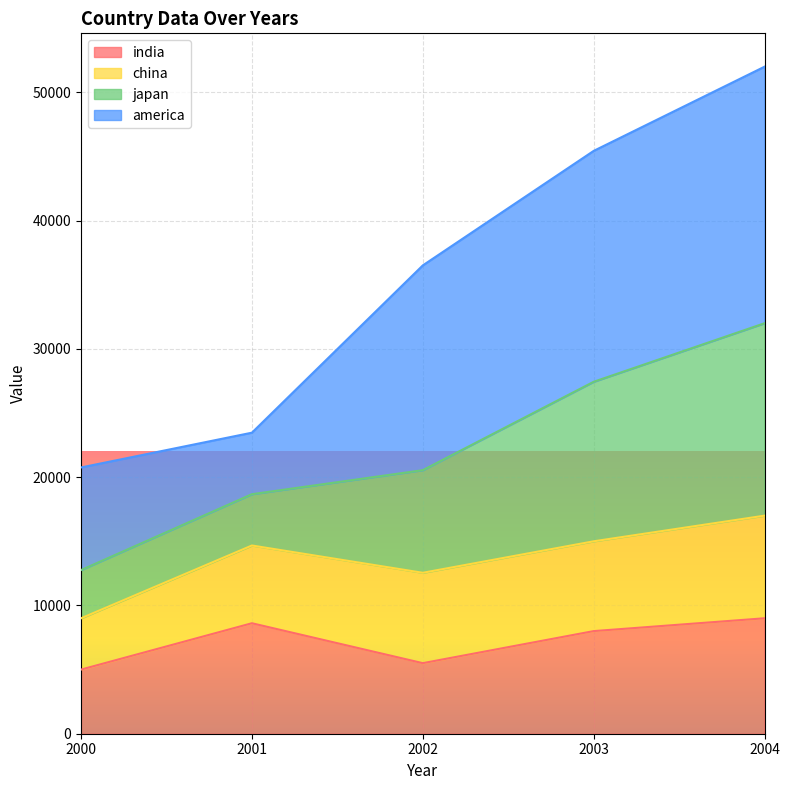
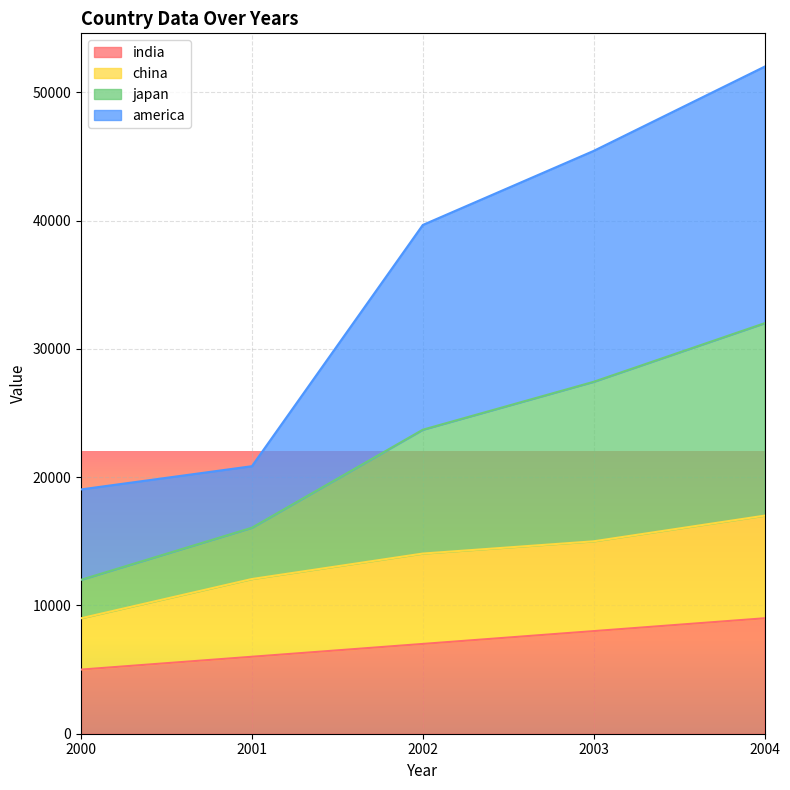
japan, 2000: 3800 -> 3000
america, 2000: 8000 -> 7000
india, 2001: 8600 -> 6000
india, 2002: 5500 -> 7000
japan, 2002: 8000 -> 9700
